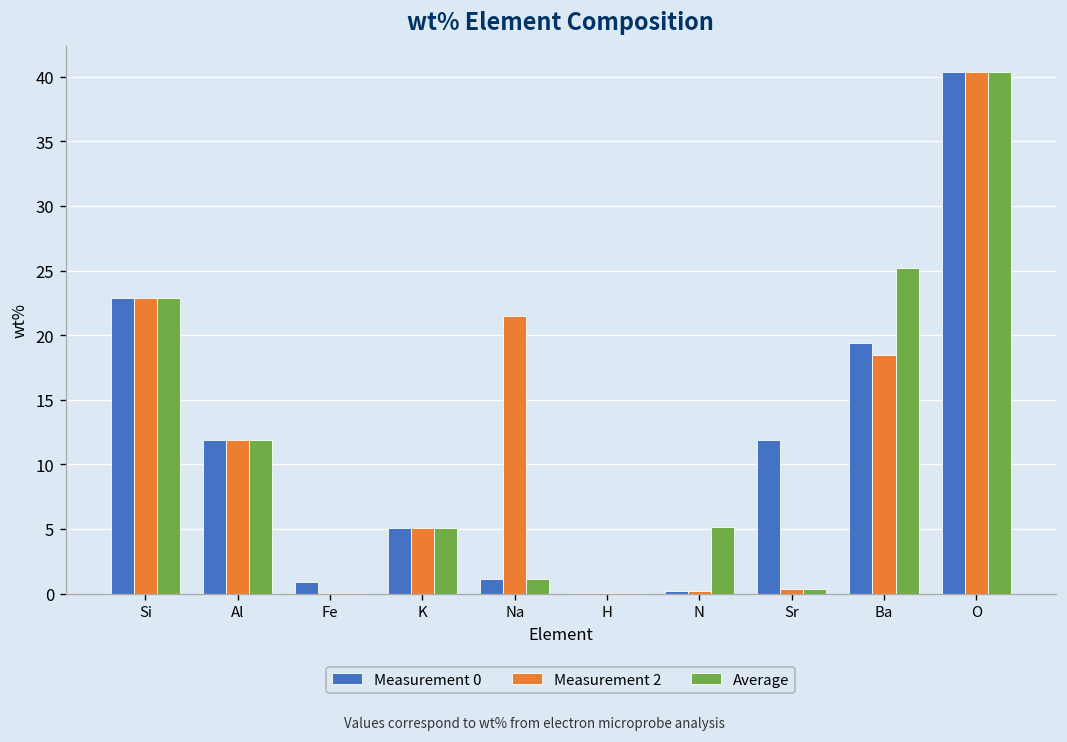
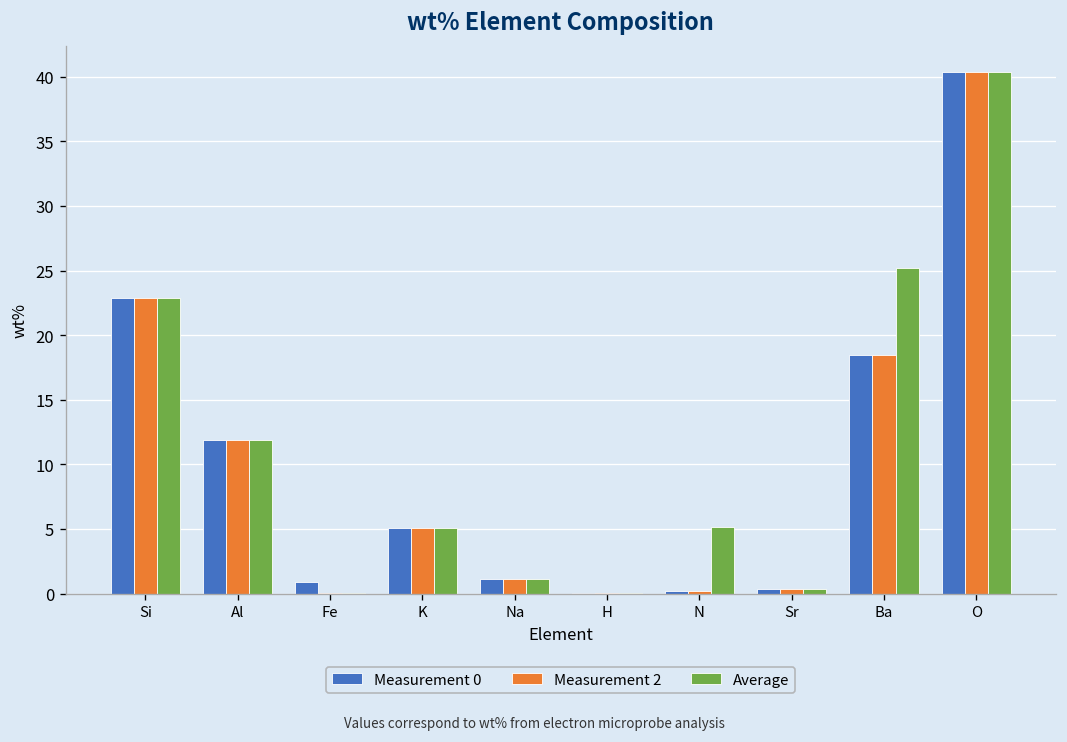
Measurement 2, Na: 21.5 -> 1.1
Measurement 0, Sr: 11.9 -> 0.3
Measurement 0, Ba: 19.4 -> 18.4
